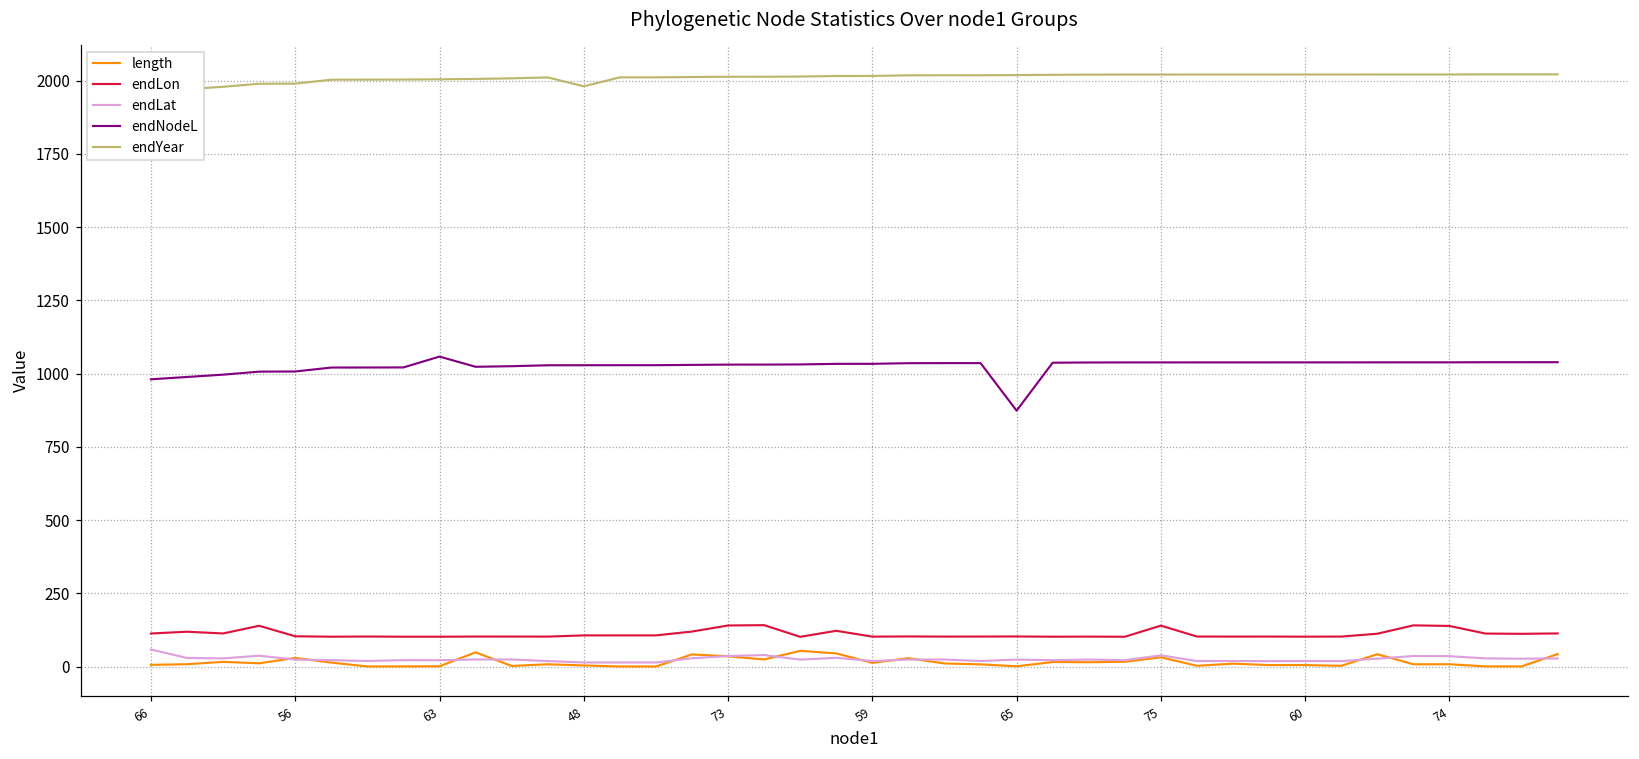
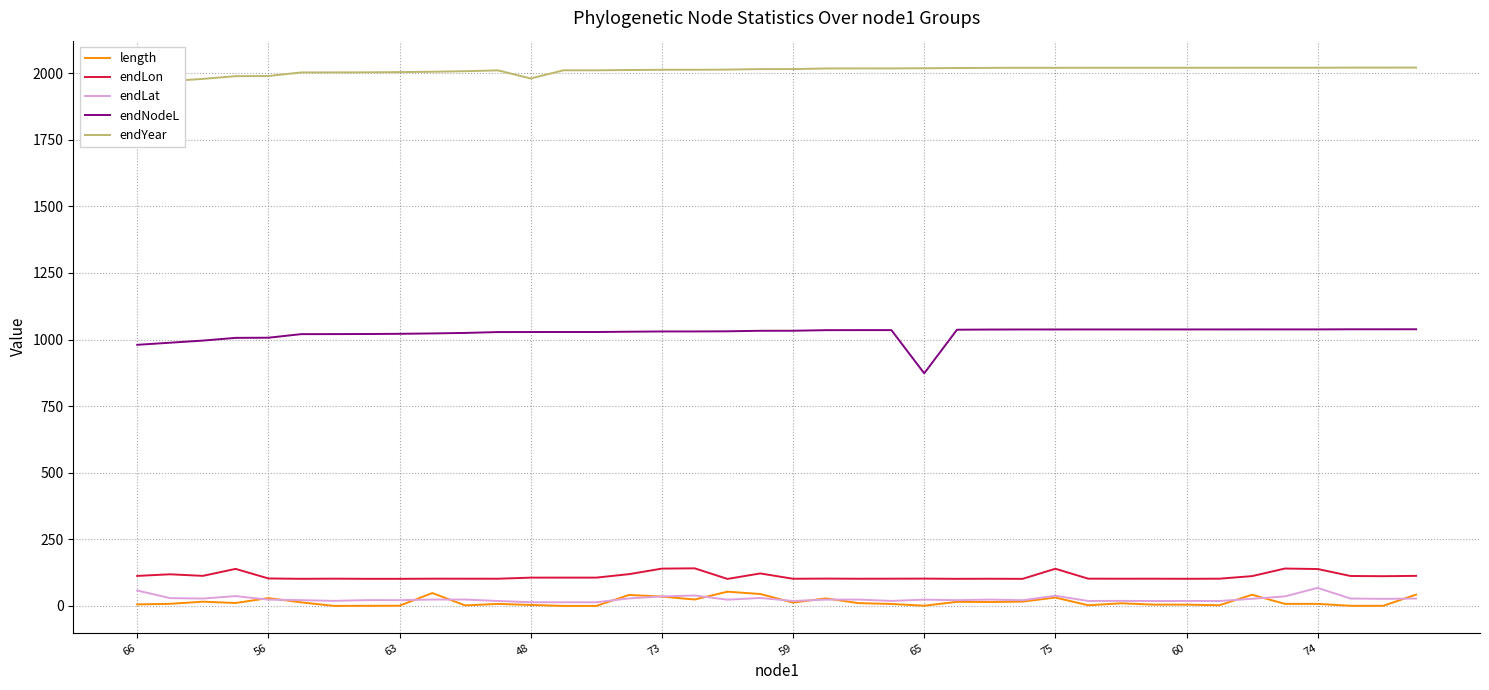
endNodeL, 63: 1060 -> 1020
endLat, 74: 40 -> 70
